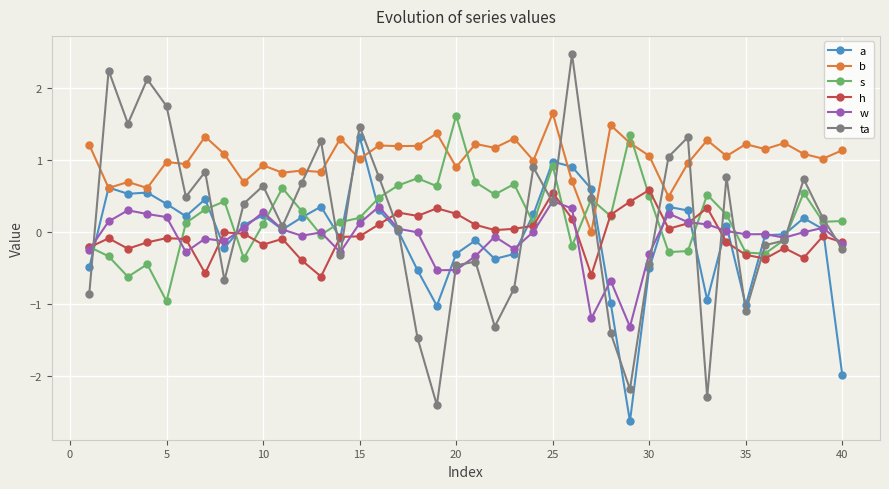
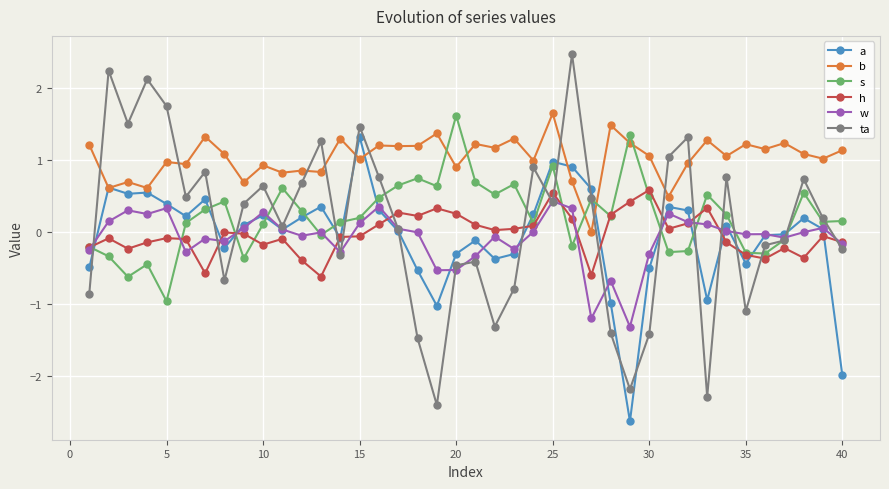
w, 5: 0.2 -> 0.3
ta, 30: -0.4 -> -1.4
a, 35: -1.0 -> -0.4
